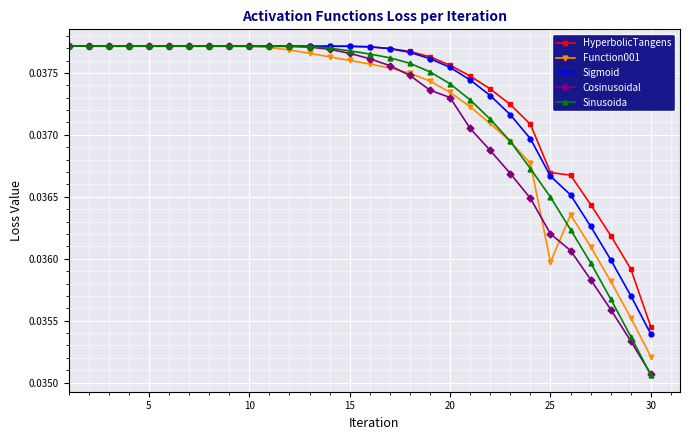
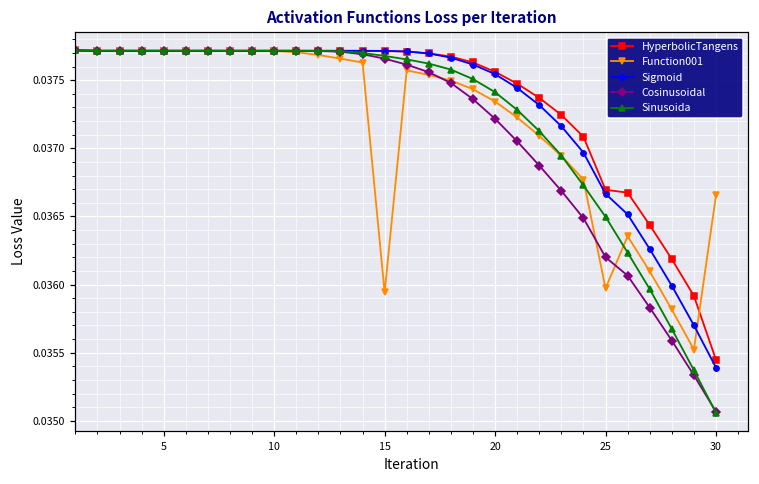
Function001, 15: 0.03760 -> 0.03594
Cosinusoidal, 20: 0.03730 -> 0.03722
Function001, 30: 0.03521 -> 0.03665
